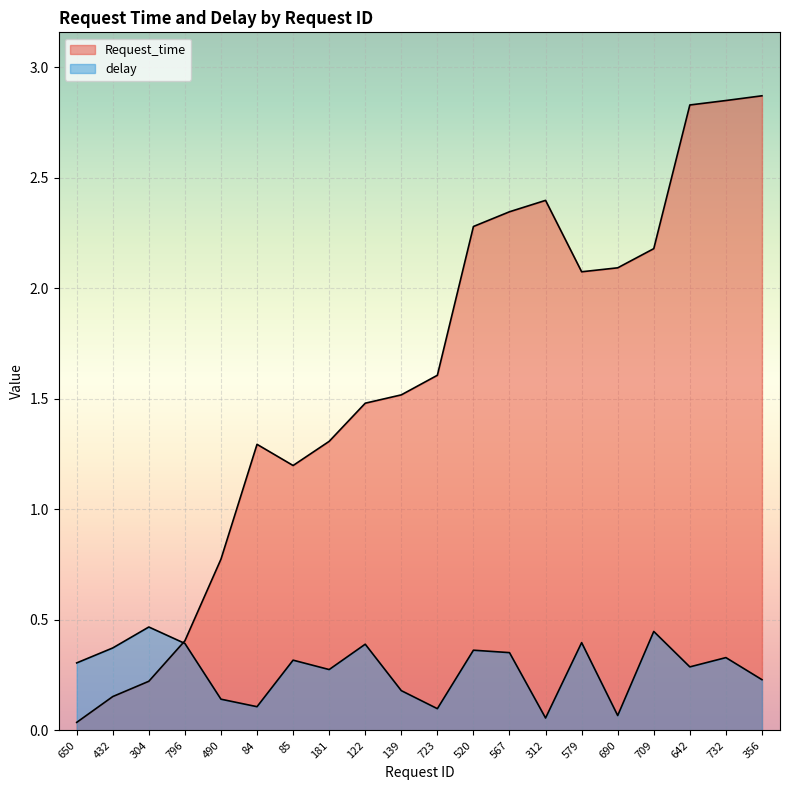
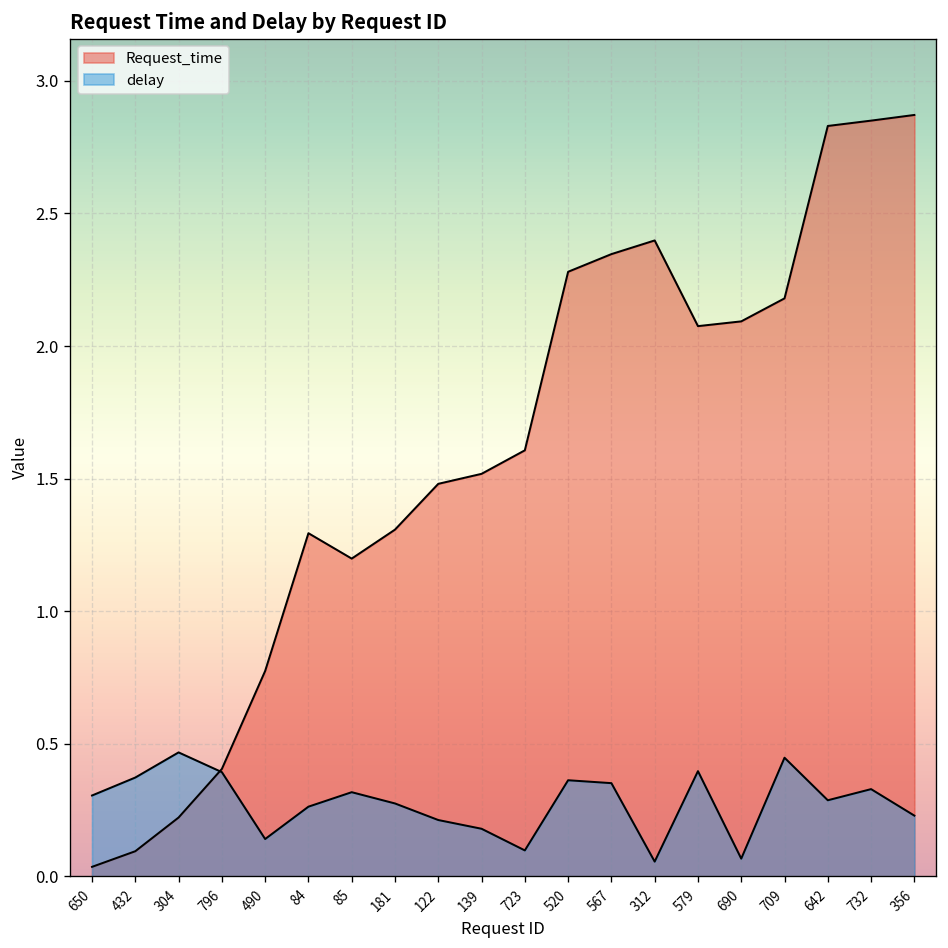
Request_time, 432: 0.15 -> 0.10
delay, 84: 0.11 -> 0.26
delay, 122: 0.39 -> 0.21
